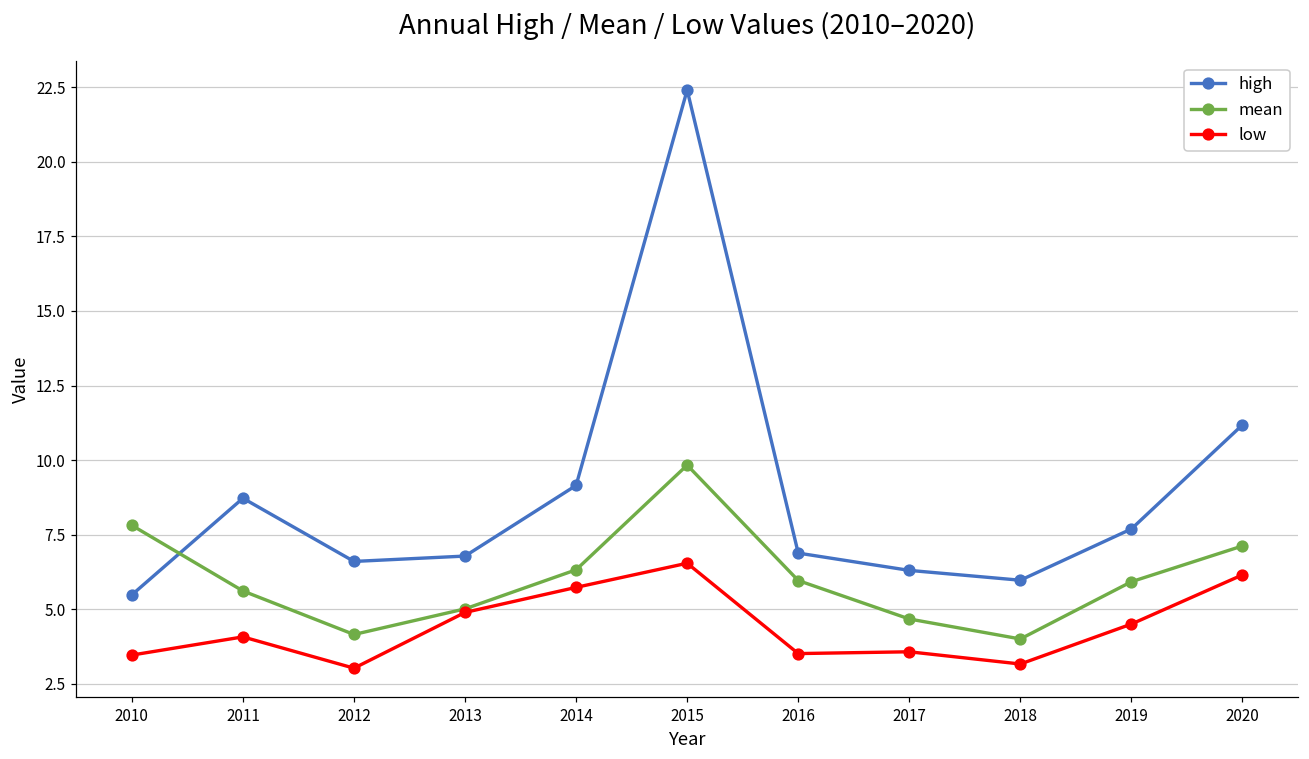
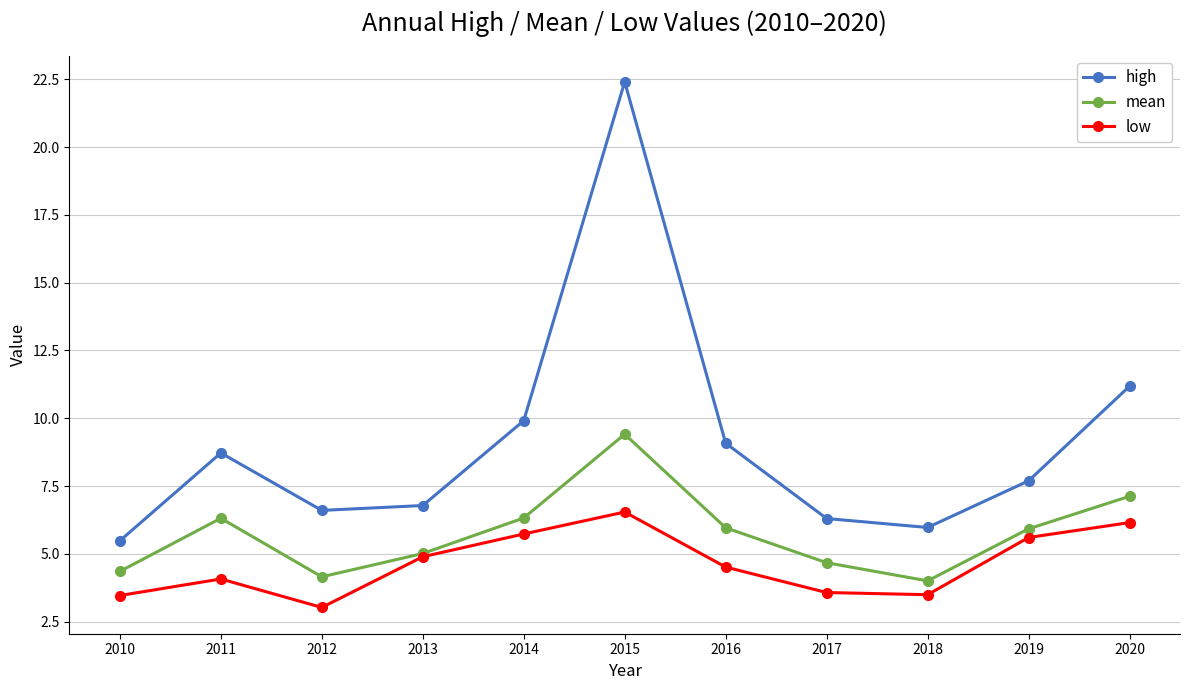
mean, 2010: 7.8 -> 4.4
mean, 2011: 5.6 -> 6.3
high, 2014: 9.2 -> 9.9
mean, 2015: 9.8 -> 9.4
high, 2016: 6.9 -> 9.1
low, 2016: 3.5 -> 4.5
low, 2018: 3.2 -> 3.5
low, 2019: 4.5 -> 5.6
